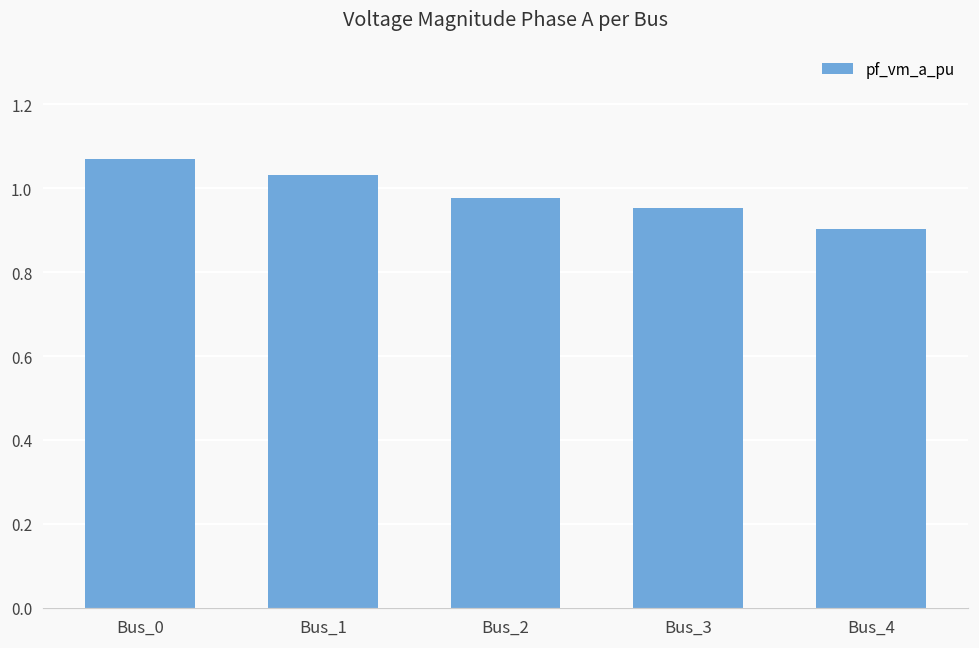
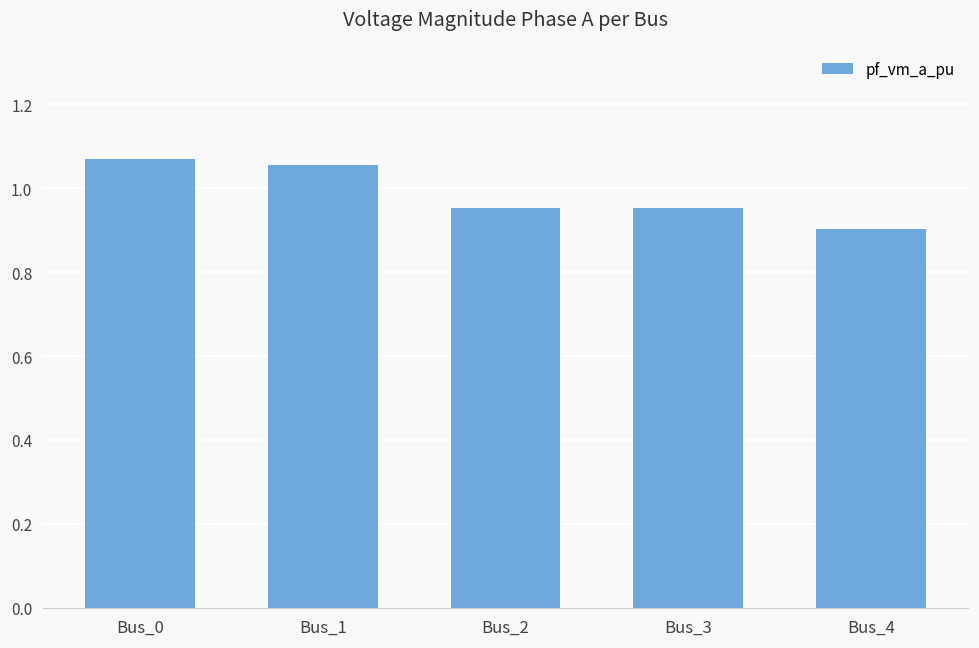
Bus_1: 1.03 -> 1.06
Bus_2: 0.98 -> 0.95
